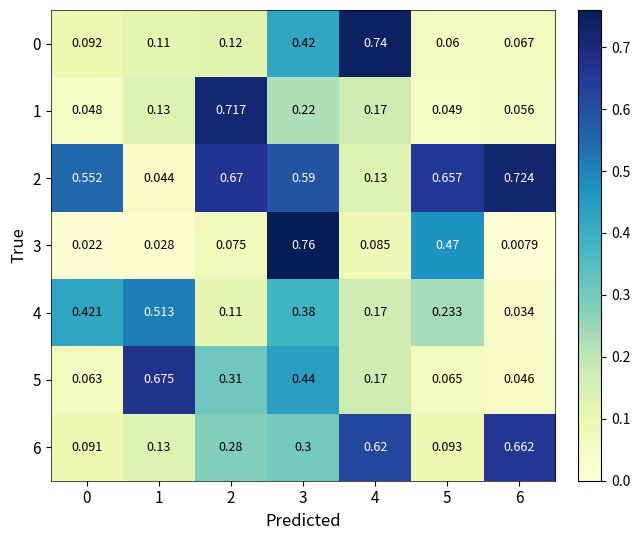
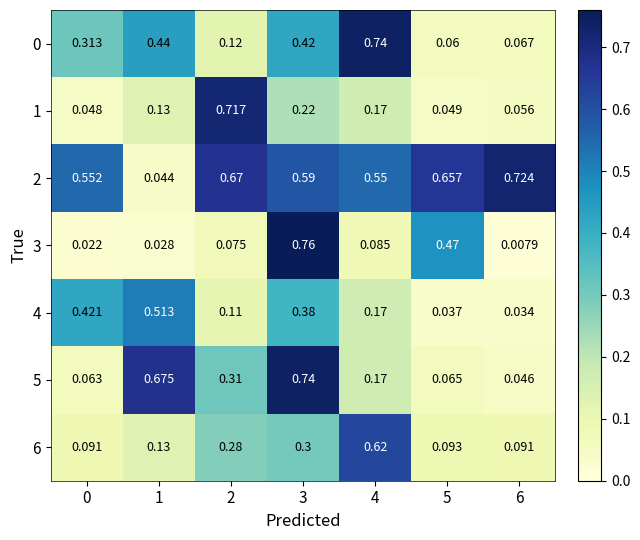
0, 0: 0.092 -> 0.313
0, 1: 0.11 -> 0.44
2, 4: 0.13 -> 0.55
4, 5: 0.233 -> 0.037
5, 3: 0.44 -> 0.74
6, 6: 0.662 -> 0.091
